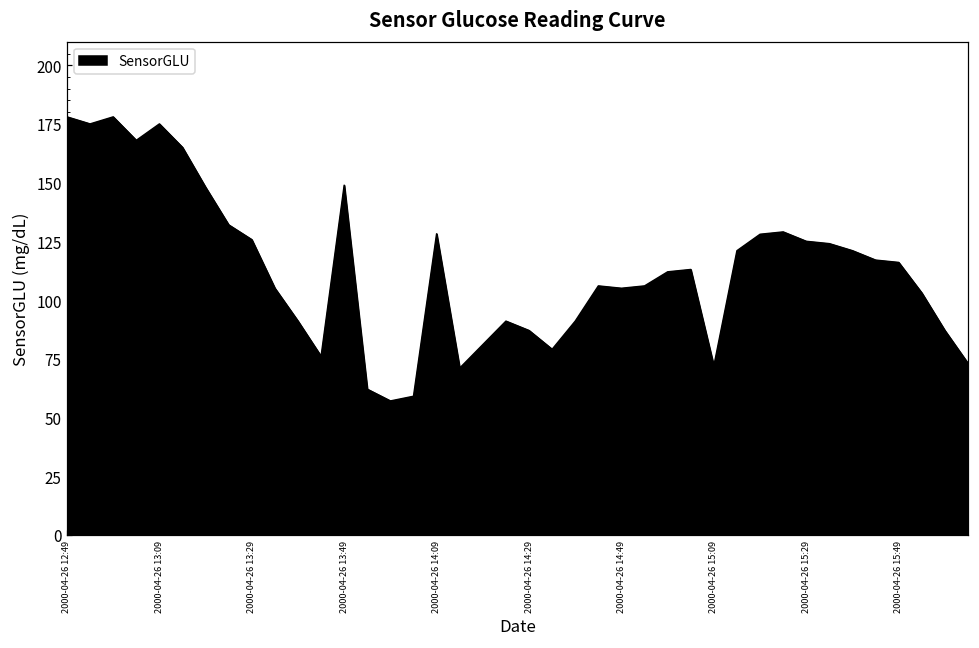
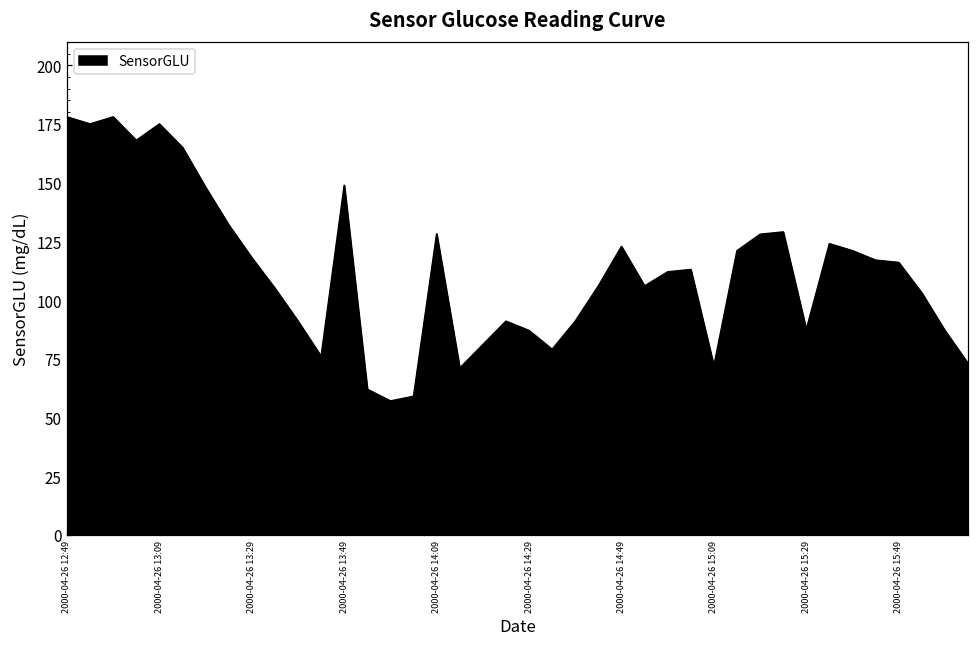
2000-04-26 13:29: 126 -> 118
2000-04-26 14:49: 105 -> 123
2000-04-26 15:29: 125 -> 87
